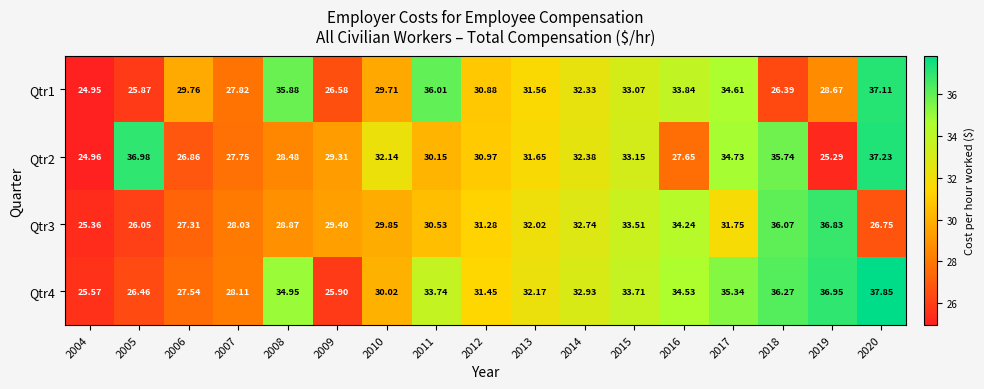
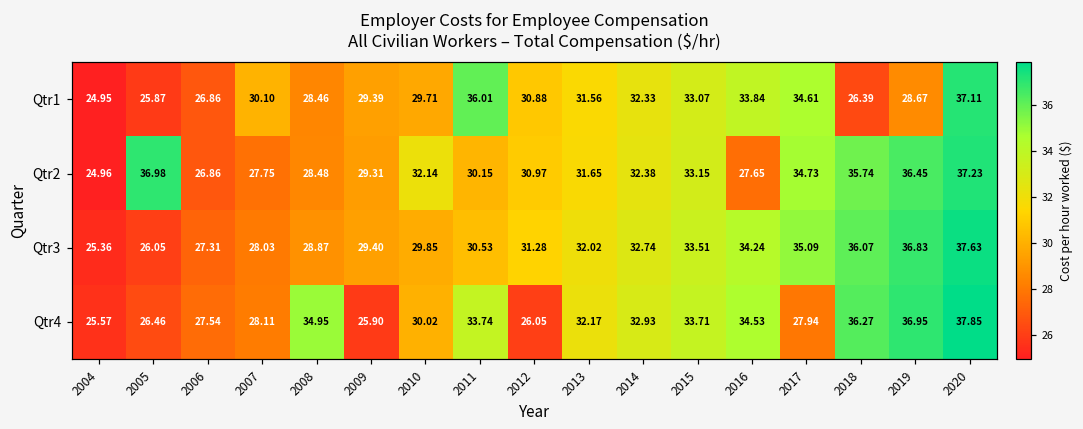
Qtr1, 2006: 29.76 -> 26.86
Qtr1, 2007: 27.82 -> 30.10
Qtr1, 2008: 35.88 -> 28.46
Qtr1, 2009: 26.58 -> 29.39
Qtr2, 2019: 25.29 -> 36.45
Qtr3, 2017: 31.75 -> 35.09
Qtr3, 2020: 26.75 -> 37.63
Qtr4, 2012: 31.45 -> 26.05
Qtr4, 2017: 35.34 -> 27.94
